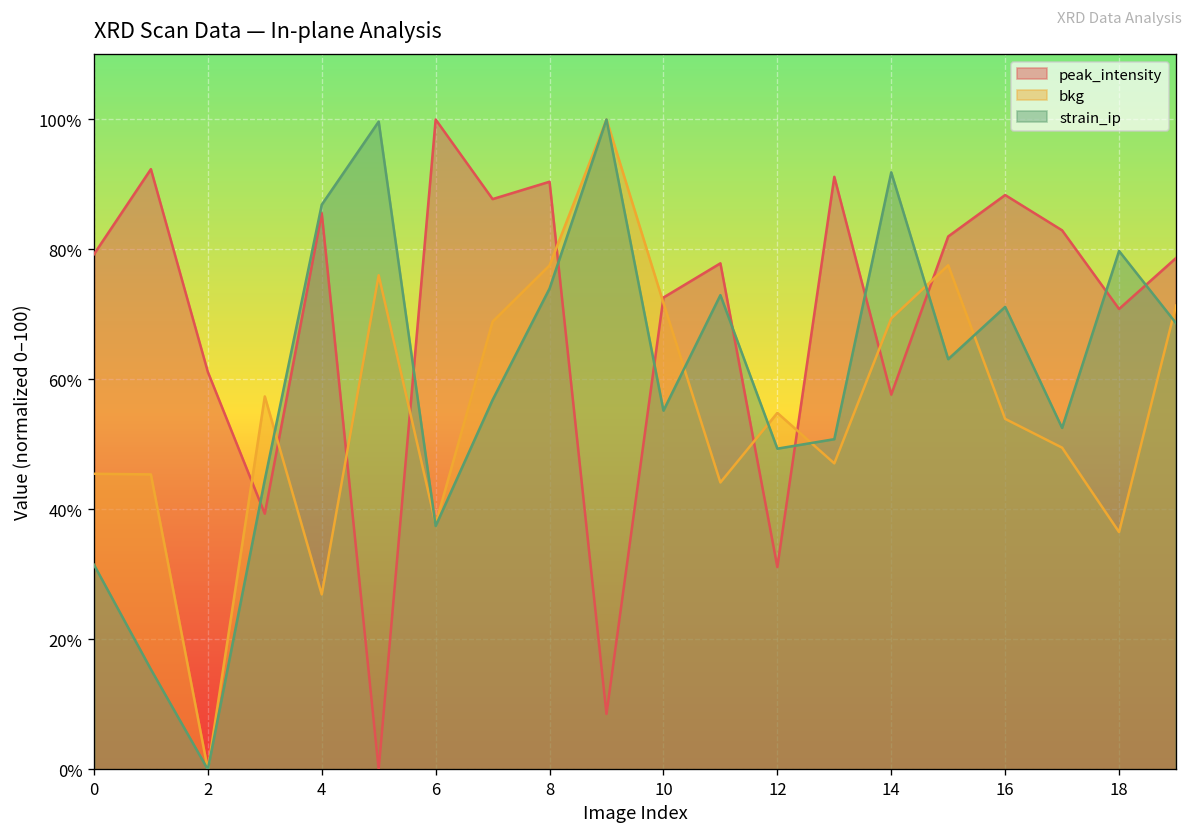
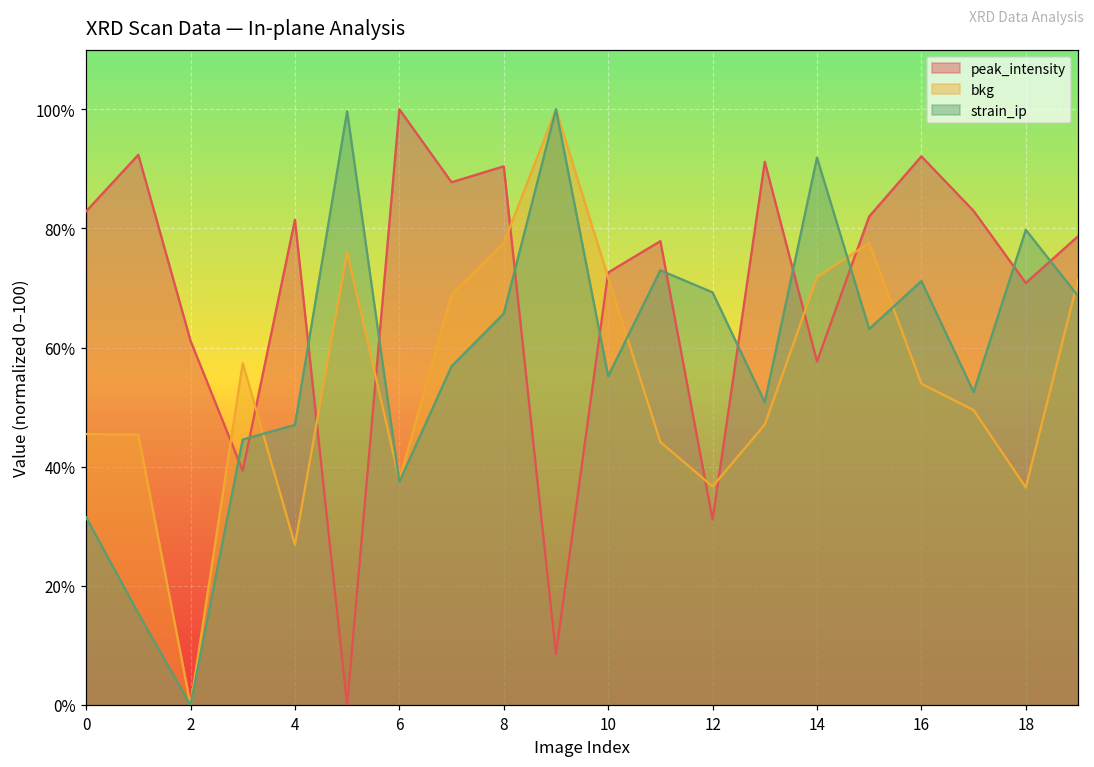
peak_intensity, 0: 79% -> 83%
peak_intensity, 4: 86% -> 81%
strain_ip, 4: 87% -> 47%
strain_ip, 8: 74% -> 66%
bkg, 12: 55% -> 37%
strain_ip, 12: 49% -> 69%
bkg, 14: 69% -> 72%
peak_intensity, 16: 88% -> 92%
